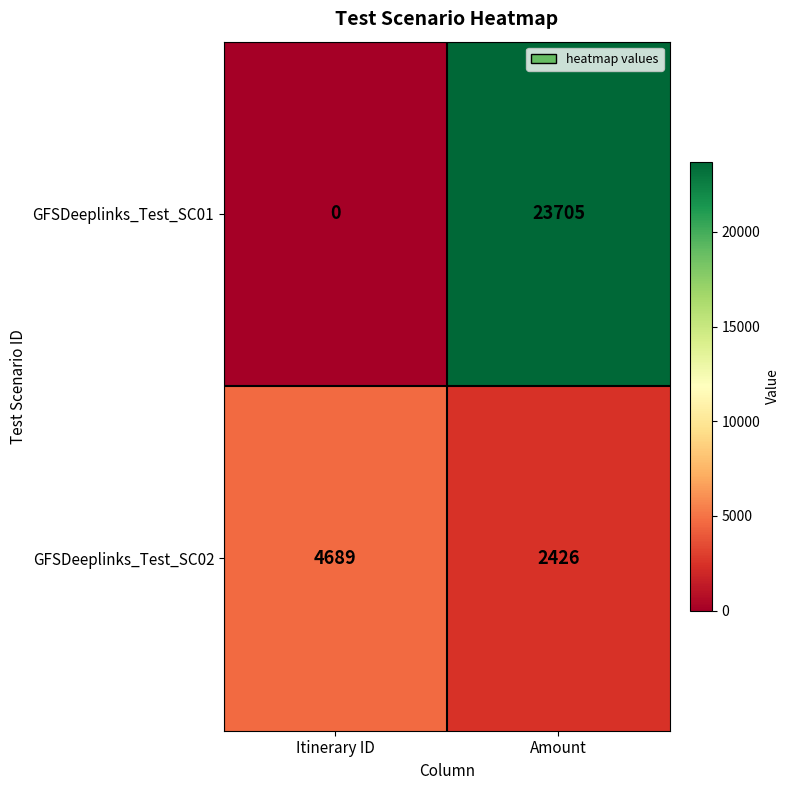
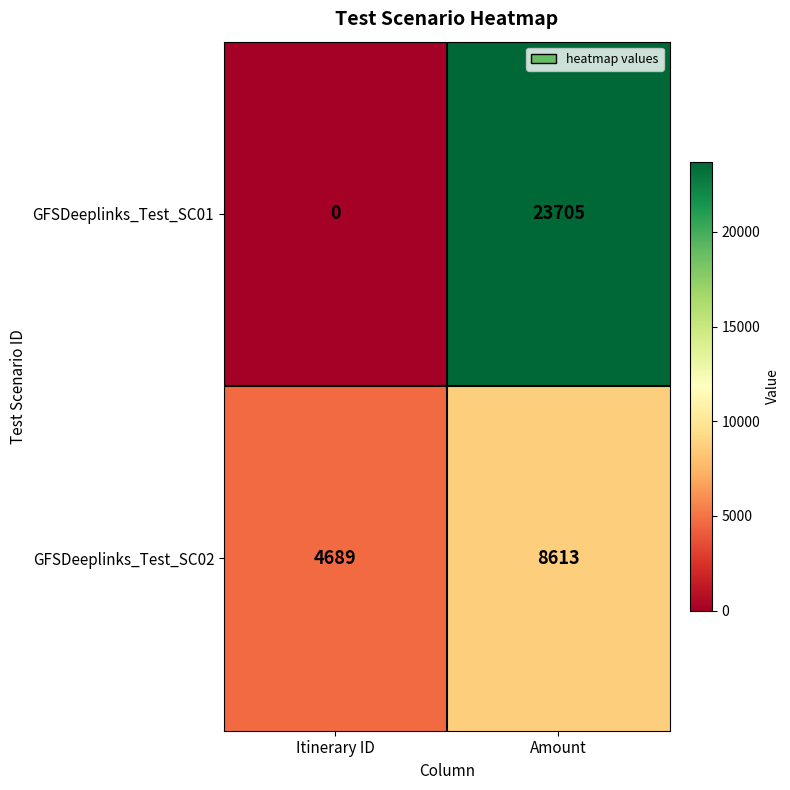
GFSDeeplinks_Test_SC02, Amount: 2426 -> 8613
